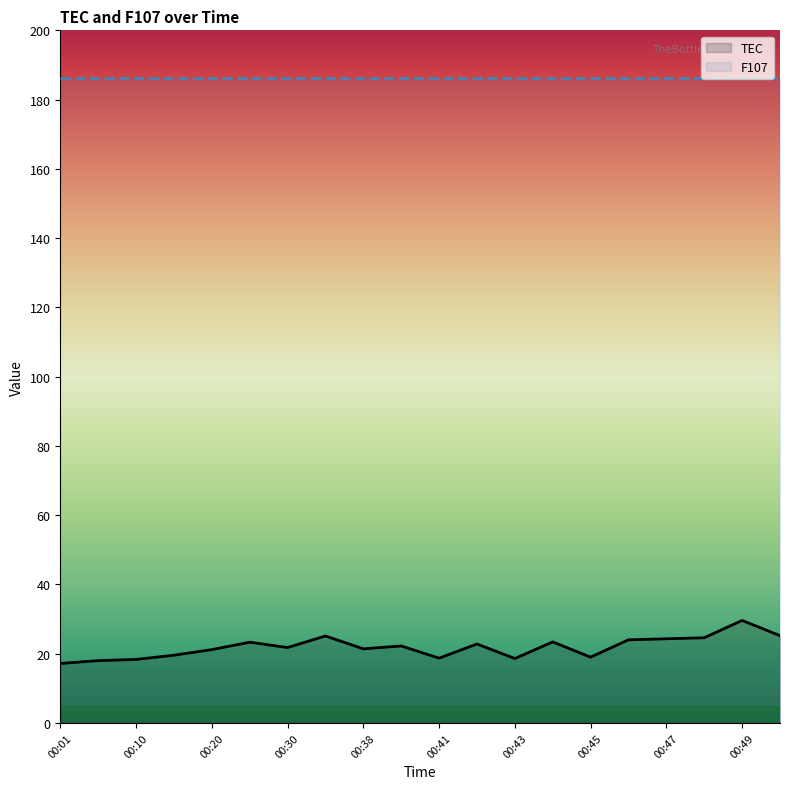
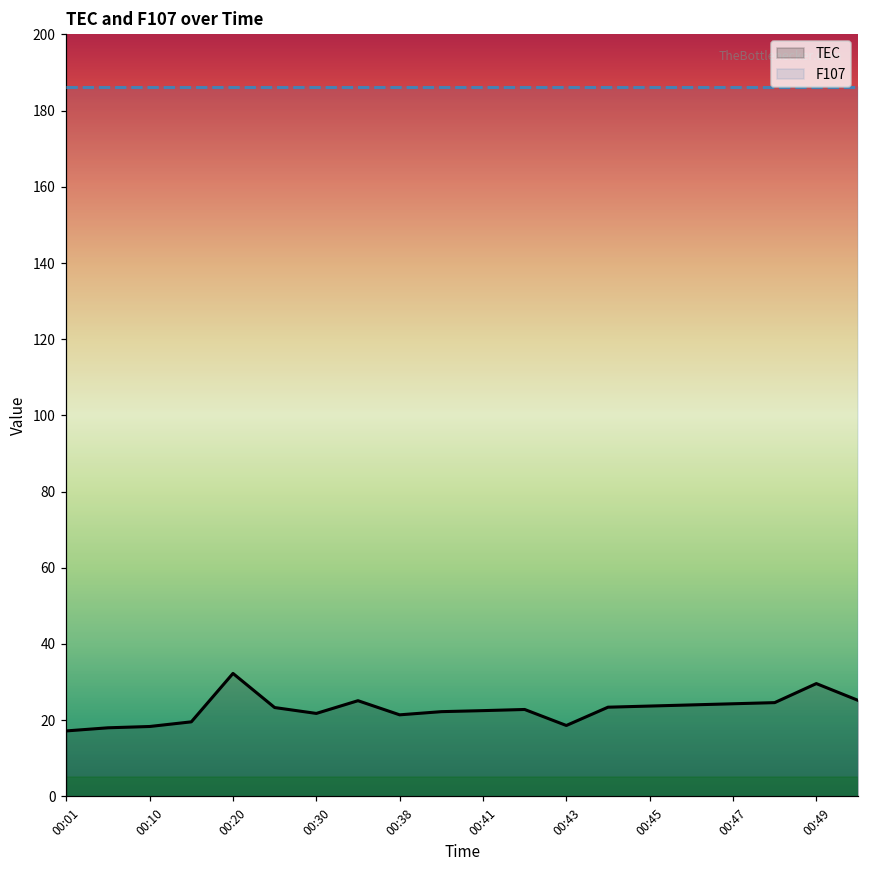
TEC, 00:20: 21 -> 32
TEC, 00:41: 19 -> 23
TEC, 00:45: 19 -> 24
